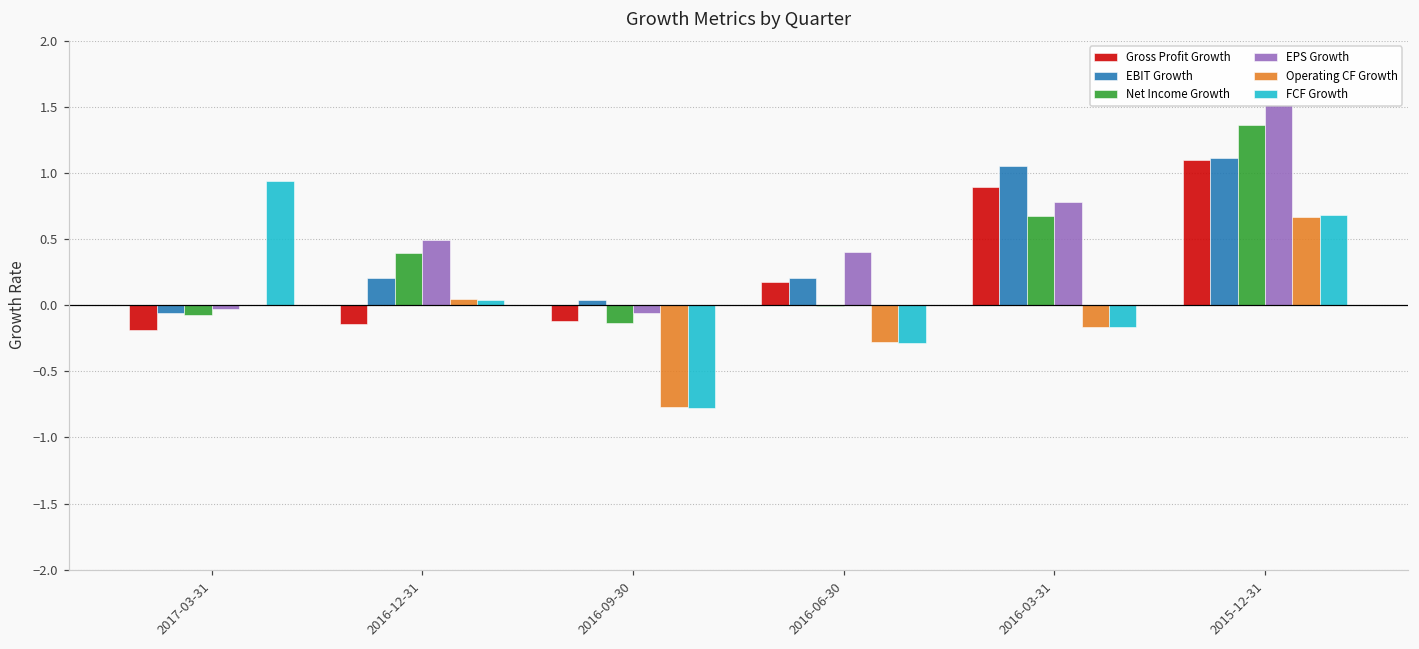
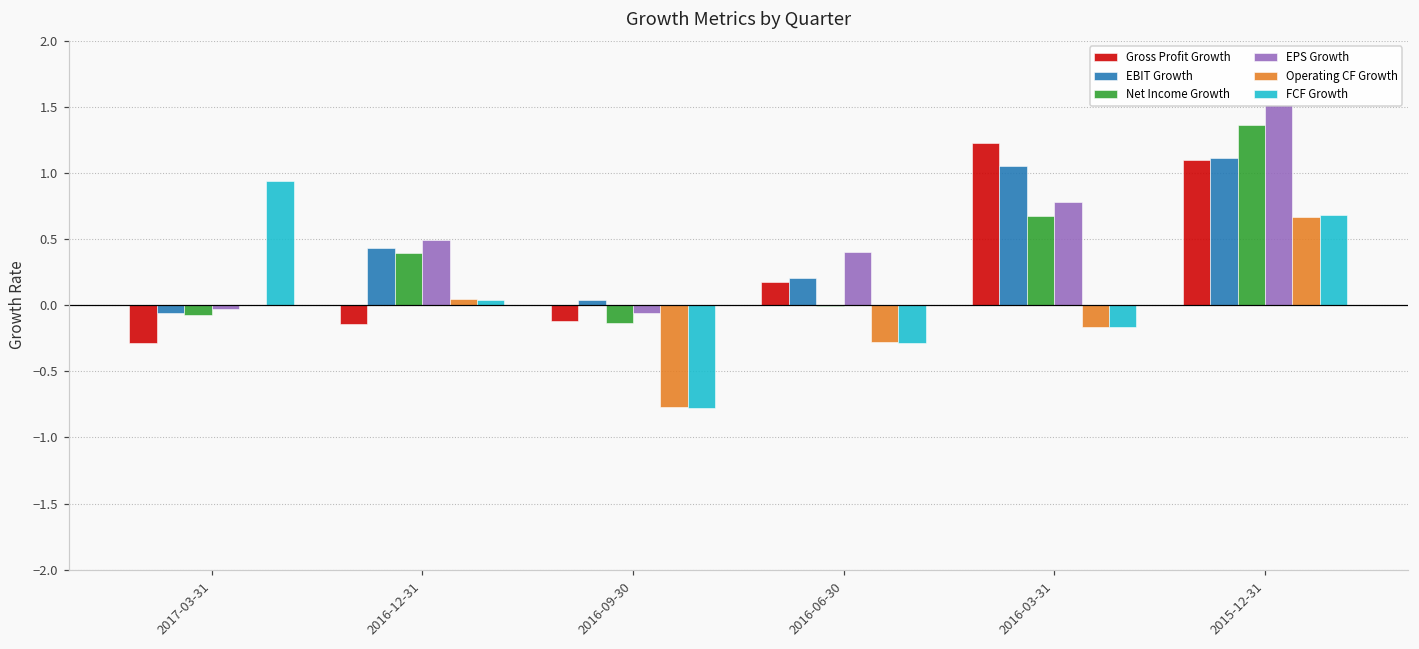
Gross Profit Growth, 2017-03-31: -0.19 -> -0.28
EBIT Growth, 2016-12-31: 0.20 -> 0.43
Gross Profit Growth, 2016-03-31: 0.89 -> 1.23
